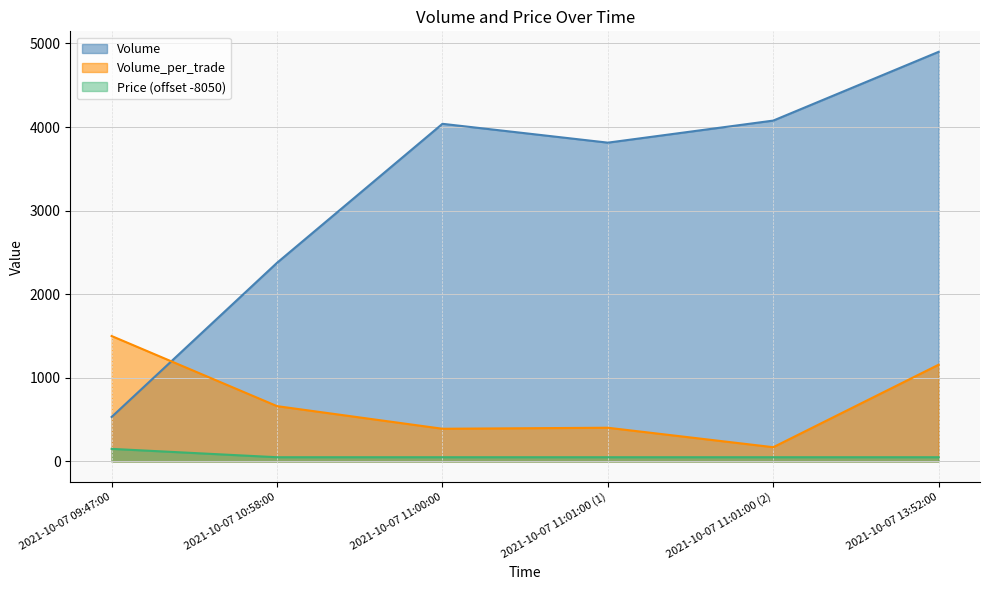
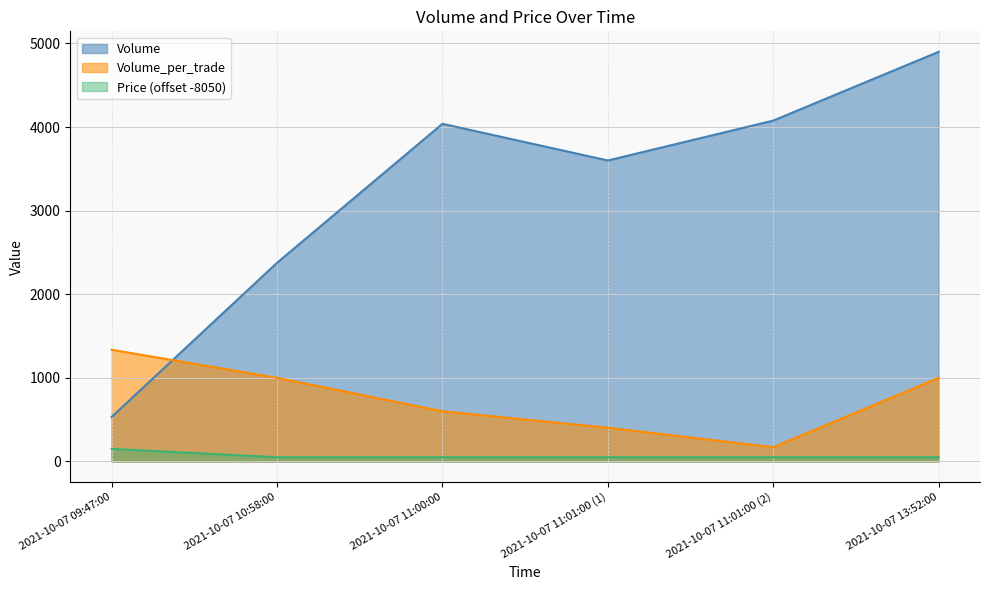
Volume_per_trade, 2021-10-07 09:47:00: 1500 -> 1300
Volume_per_trade, 2021-10-07 10:58:00: 700 -> 1000
Volume_per_trade, 2021-10-07 11:00:00: 400 -> 600
Volume, 2021-10-07 11:01:00 (1): 3800 -> 3600
Volume_per_trade, 2021-10-07 13:52:00: 1200 -> 1000
